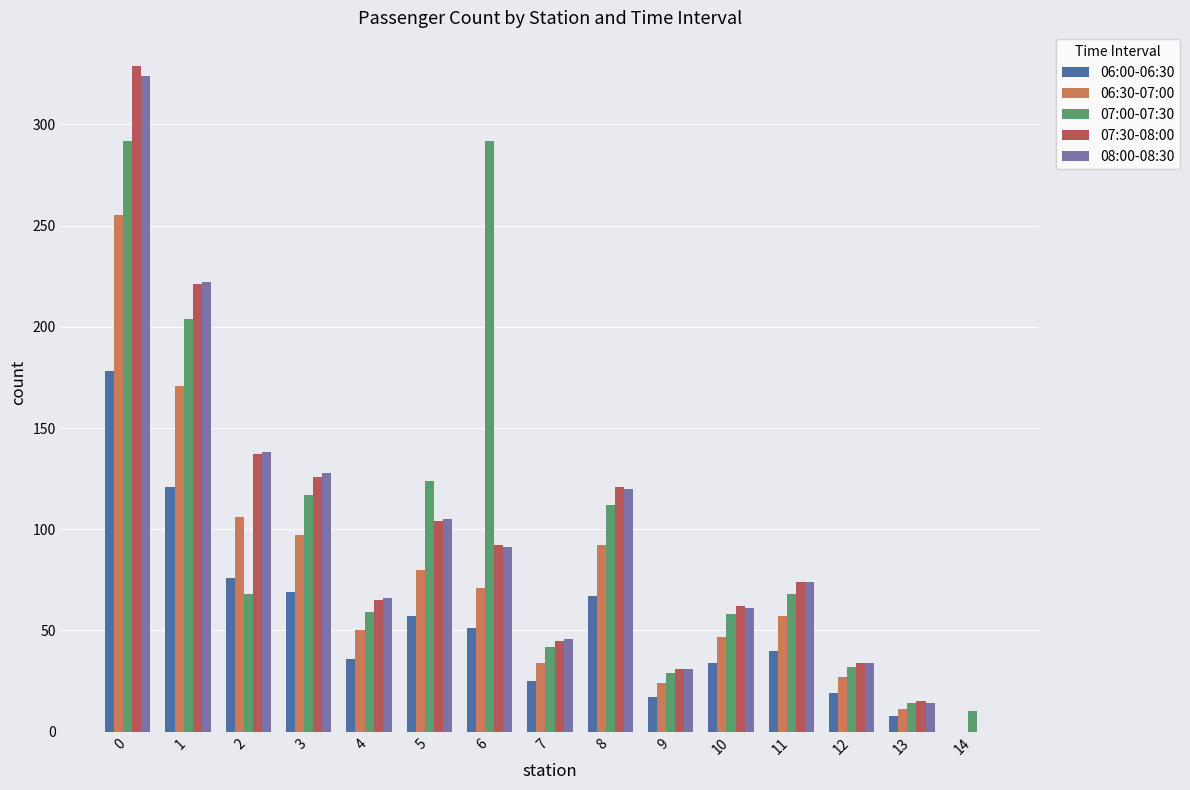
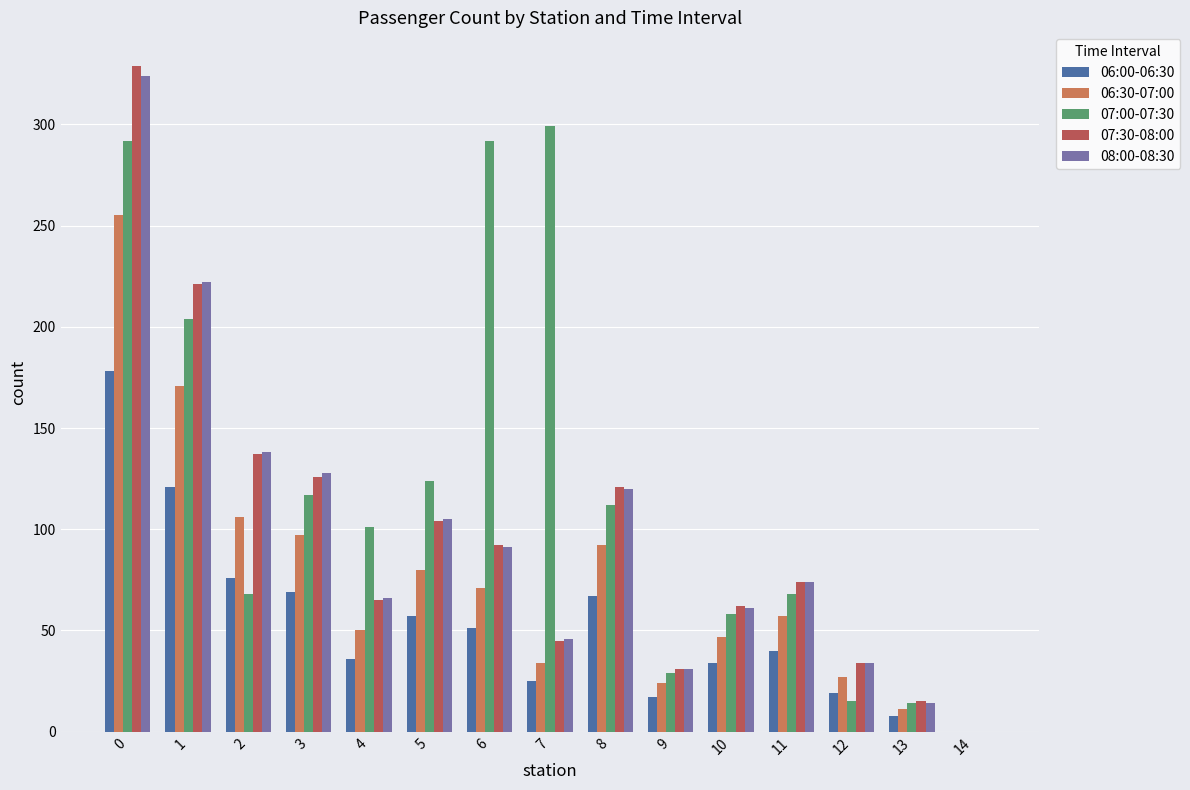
07:00-07:30, 4: 59 -> 101
07:00-07:30, 7: 42 -> 299
07:00-07:30, 12: 32 -> 15
07:00-07:30, 14: 10 -> 0
